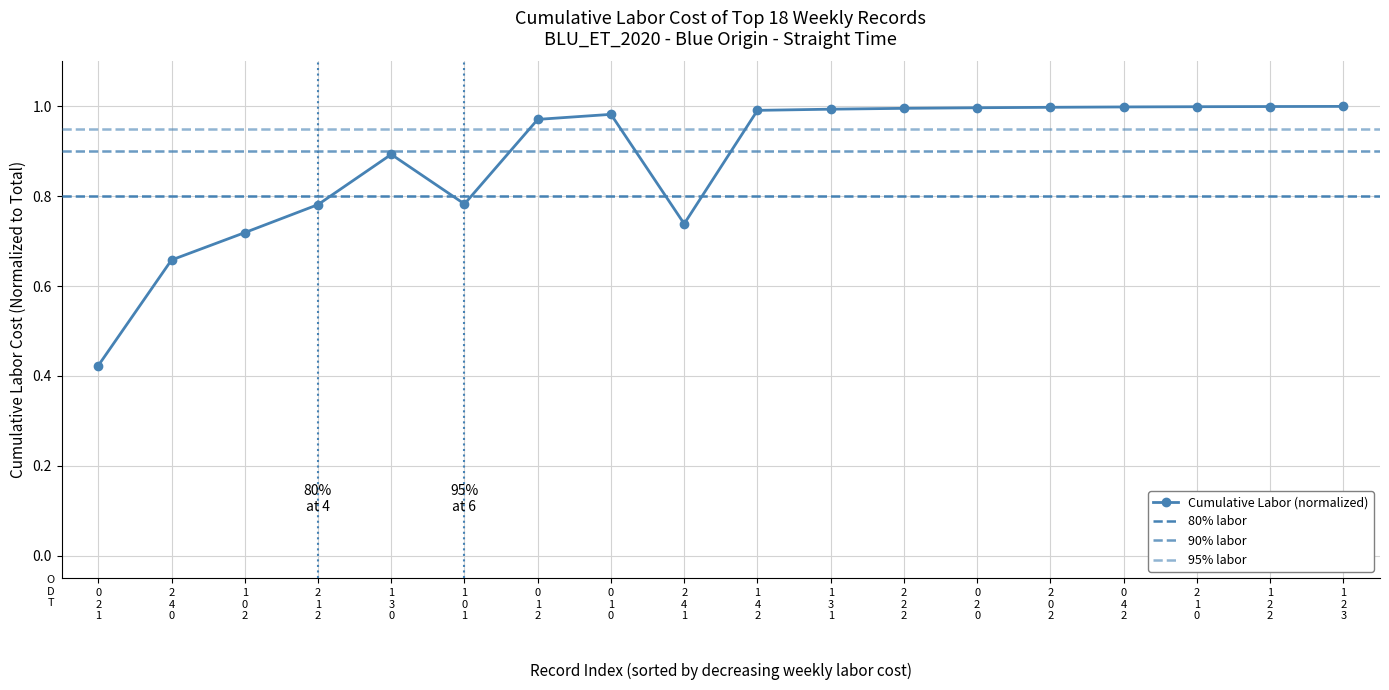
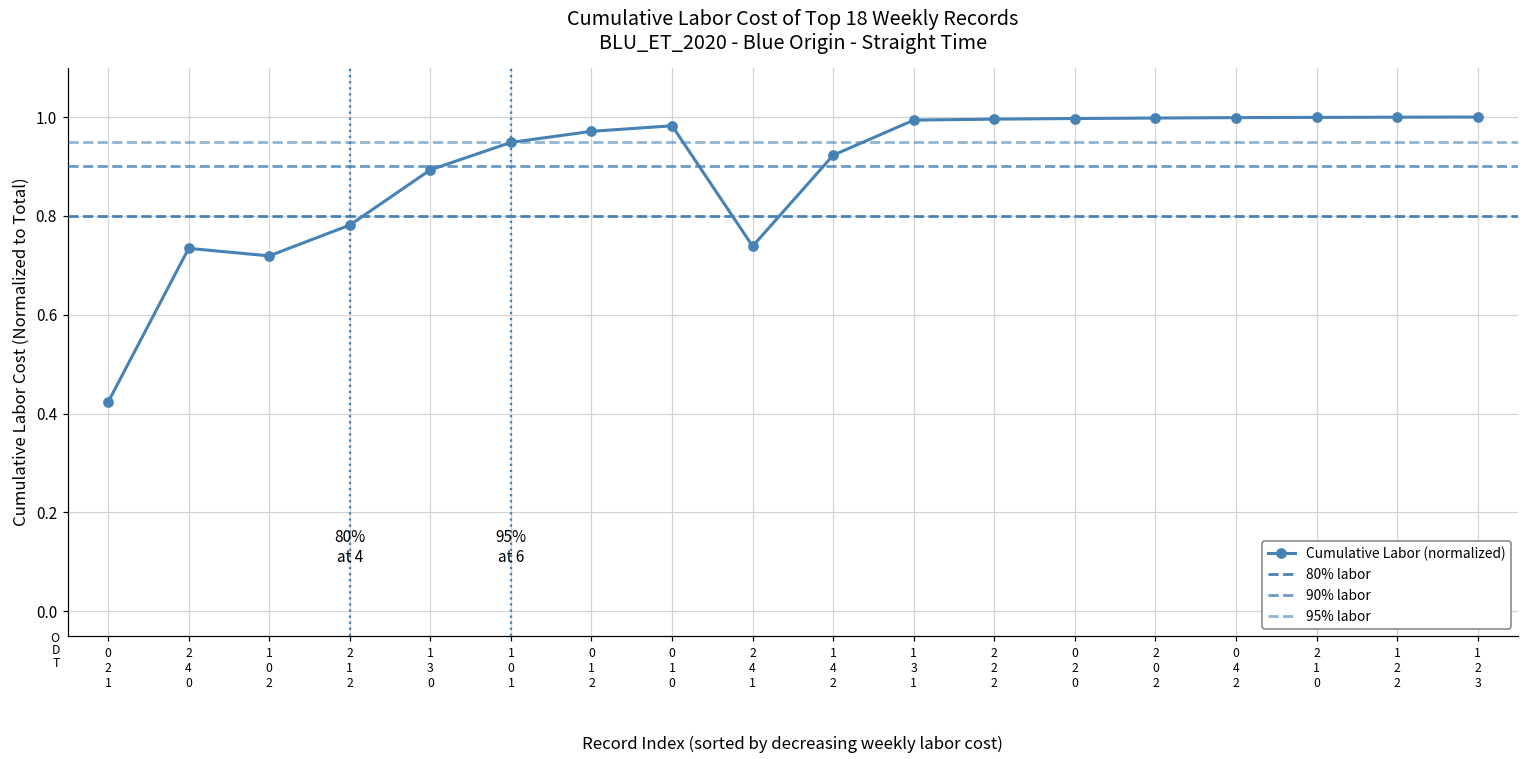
2 4 0: 0.66 -> 0.73
1 0 1: 0.78 -> 0.95
1 4 2: 0.99 -> 0.92
